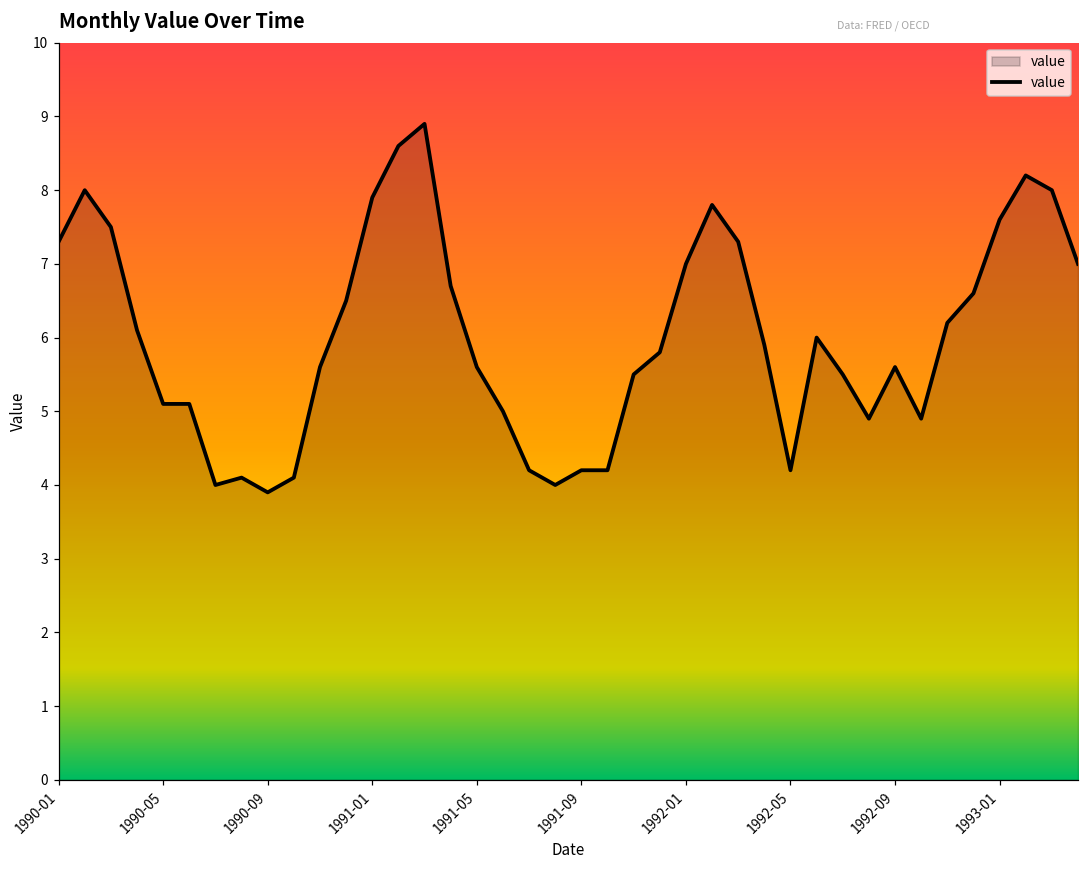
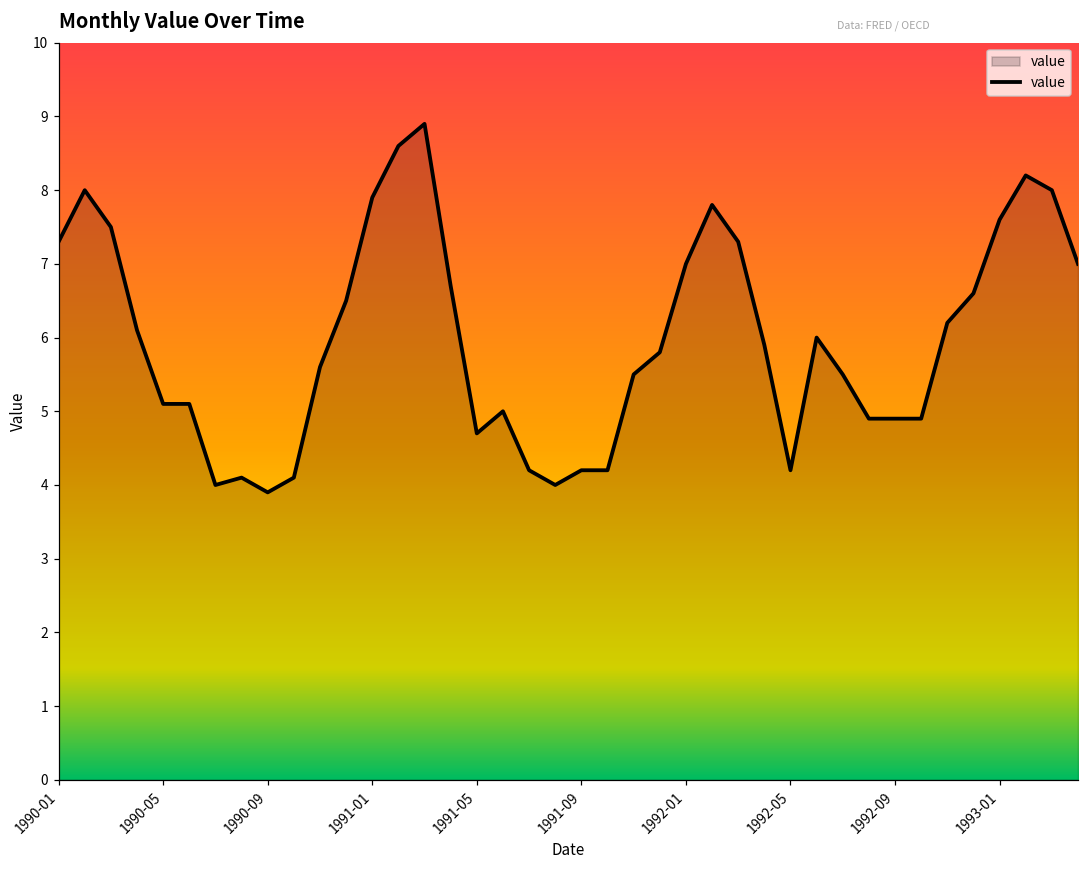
1991-05: 5.6 -> 4.7
1992-09: 5.6 -> 4.9
